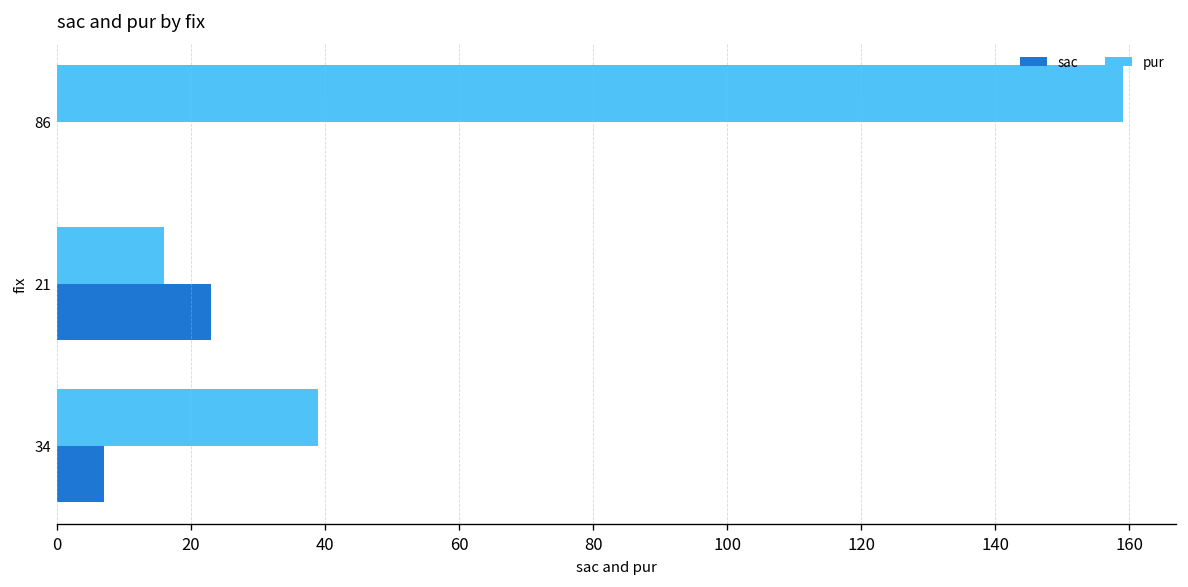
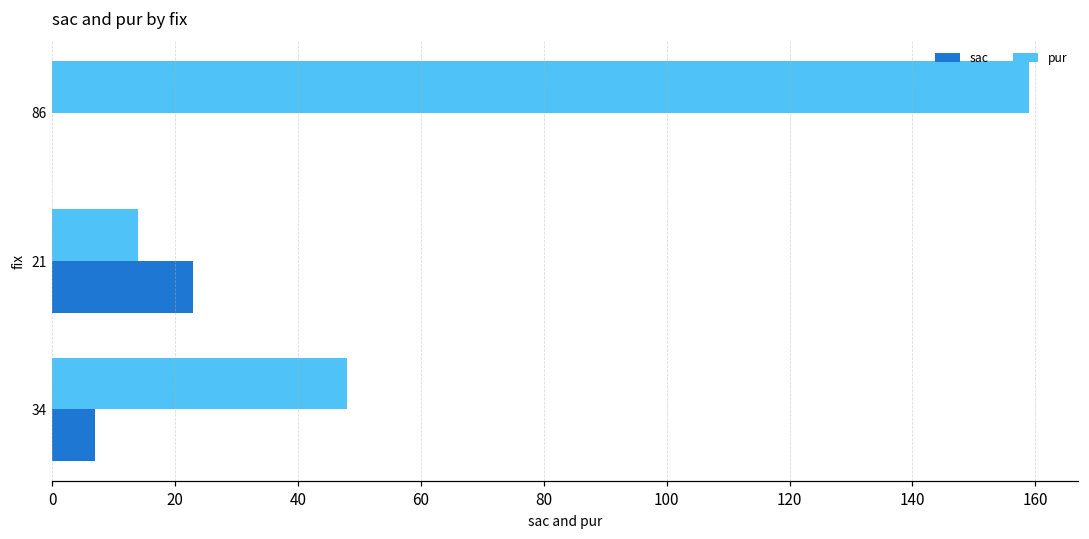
pur, 21: 16 -> 14
pur, 34: 39 -> 48
